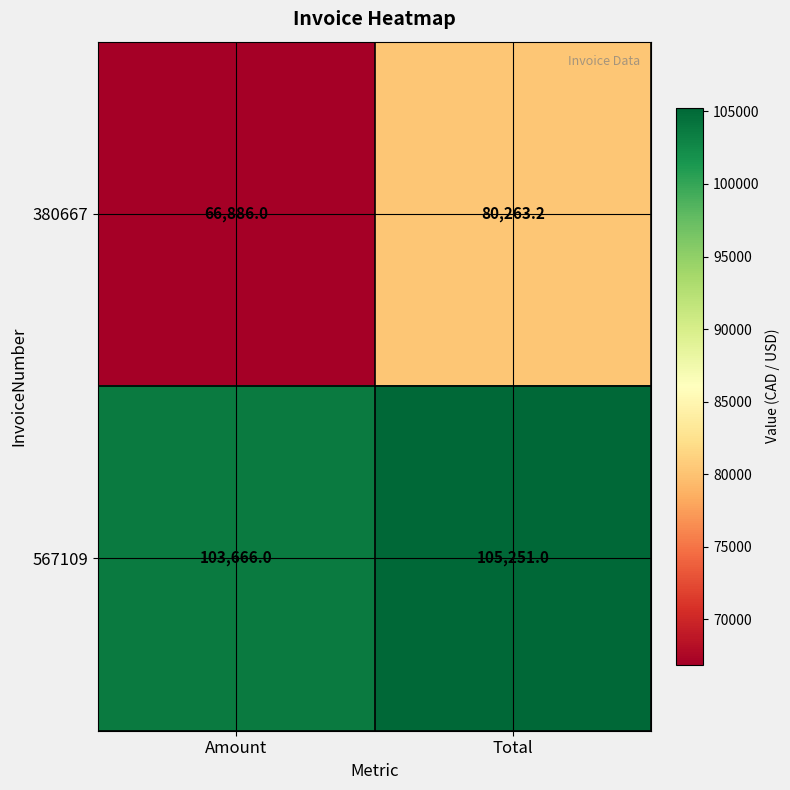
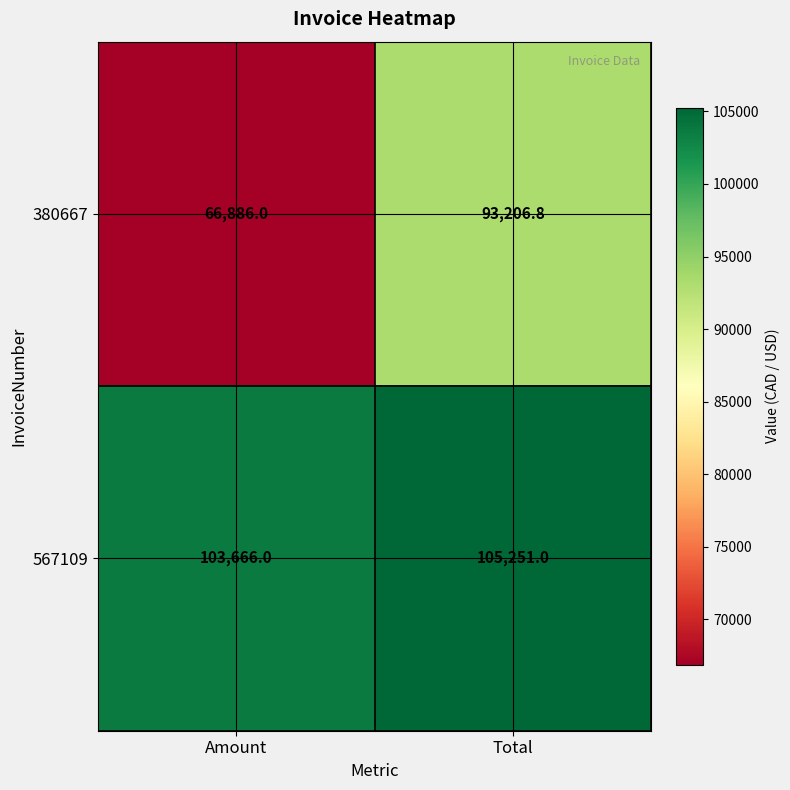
380667, Total: 80,263.2 -> 93,206.8
